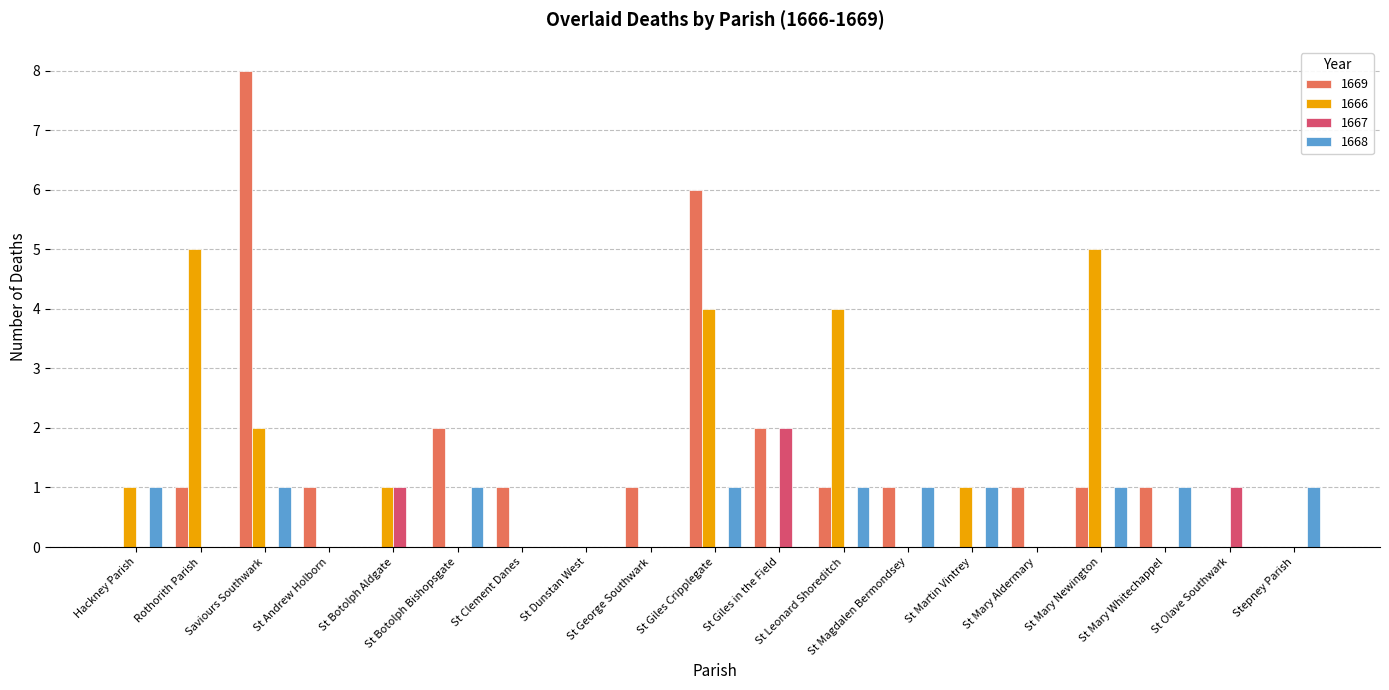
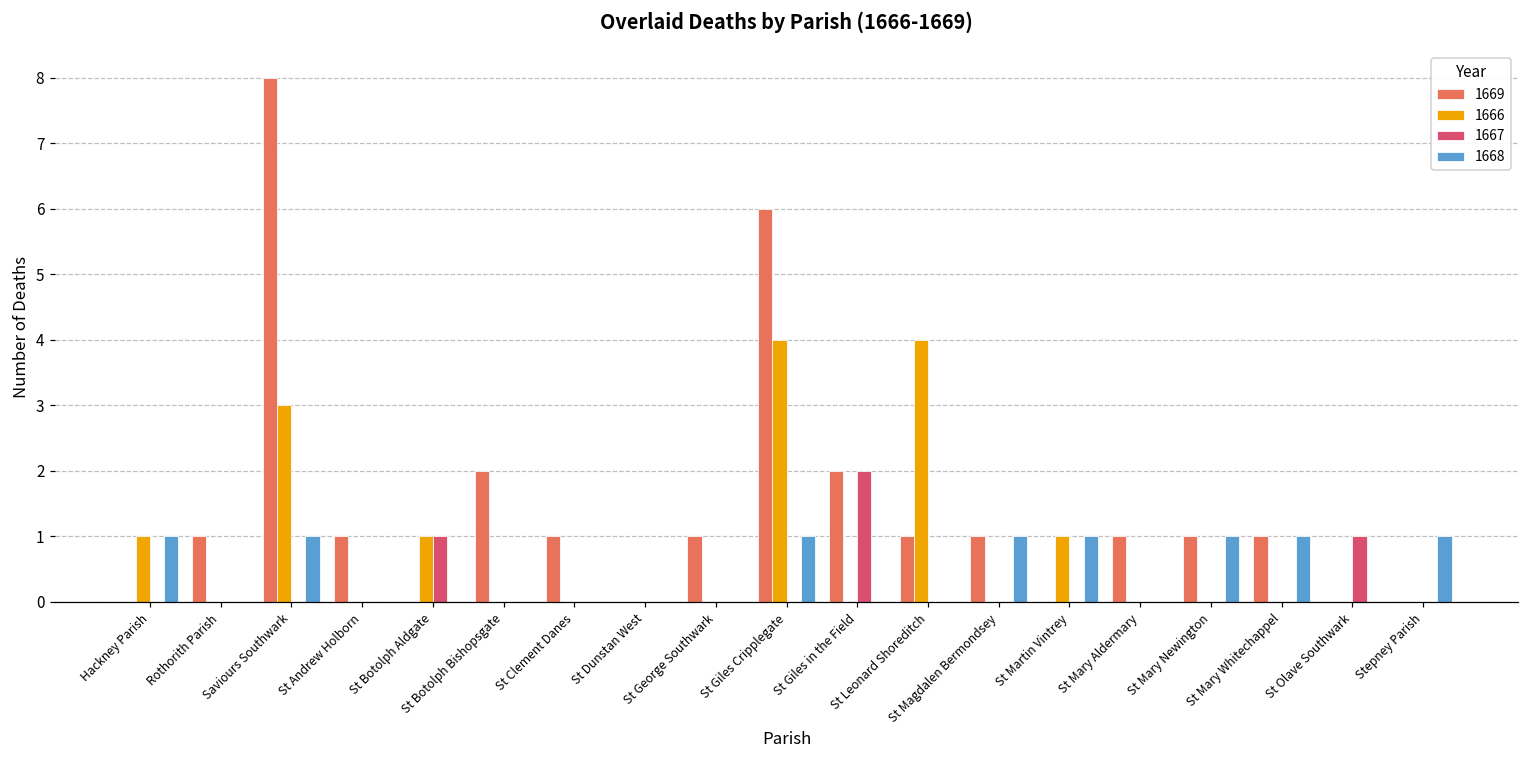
1666, Rothorith Parish: 5 -> 0
1666, Saviours Southwark: 2 -> 3
1668, St Botolph Bishopsgate: 1 -> 0
1668, St Leonard Shoreditch: 1 -> 0
1666, St Mary Newington: 5 -> 0
